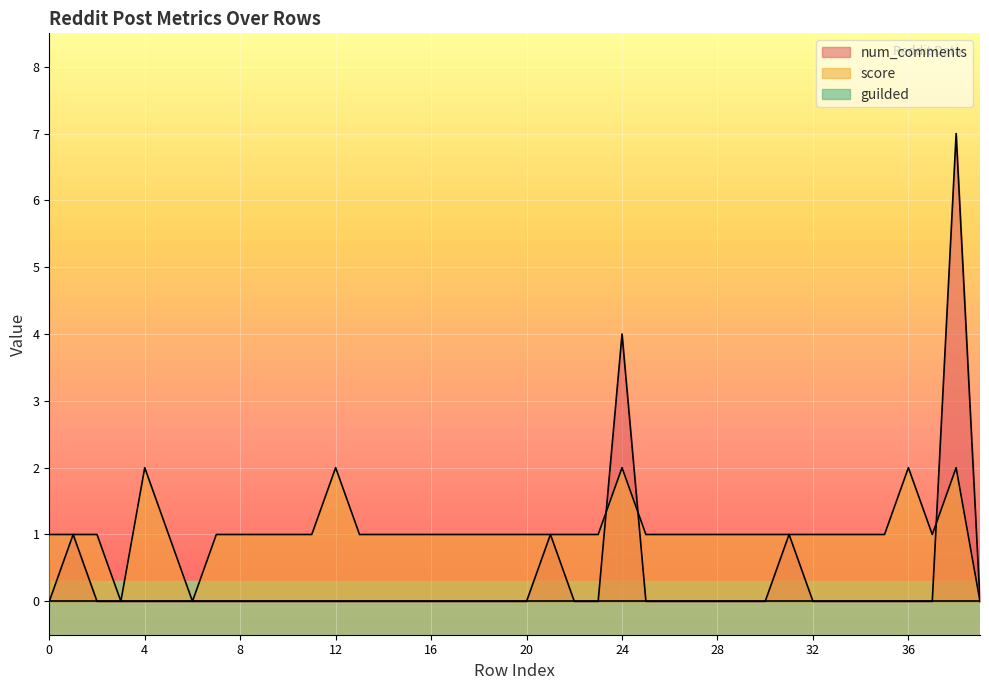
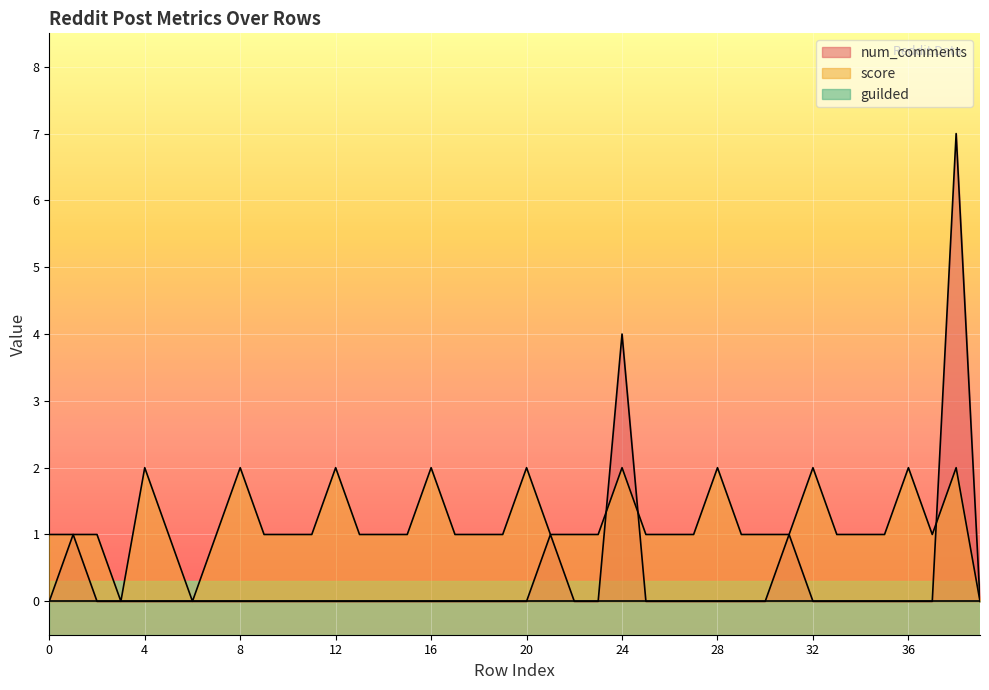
score, 8: 1 -> 2
score, 16: 1 -> 2
score, 20: 1 -> 2
score, 28: 1 -> 2
score, 32: 1 -> 2
